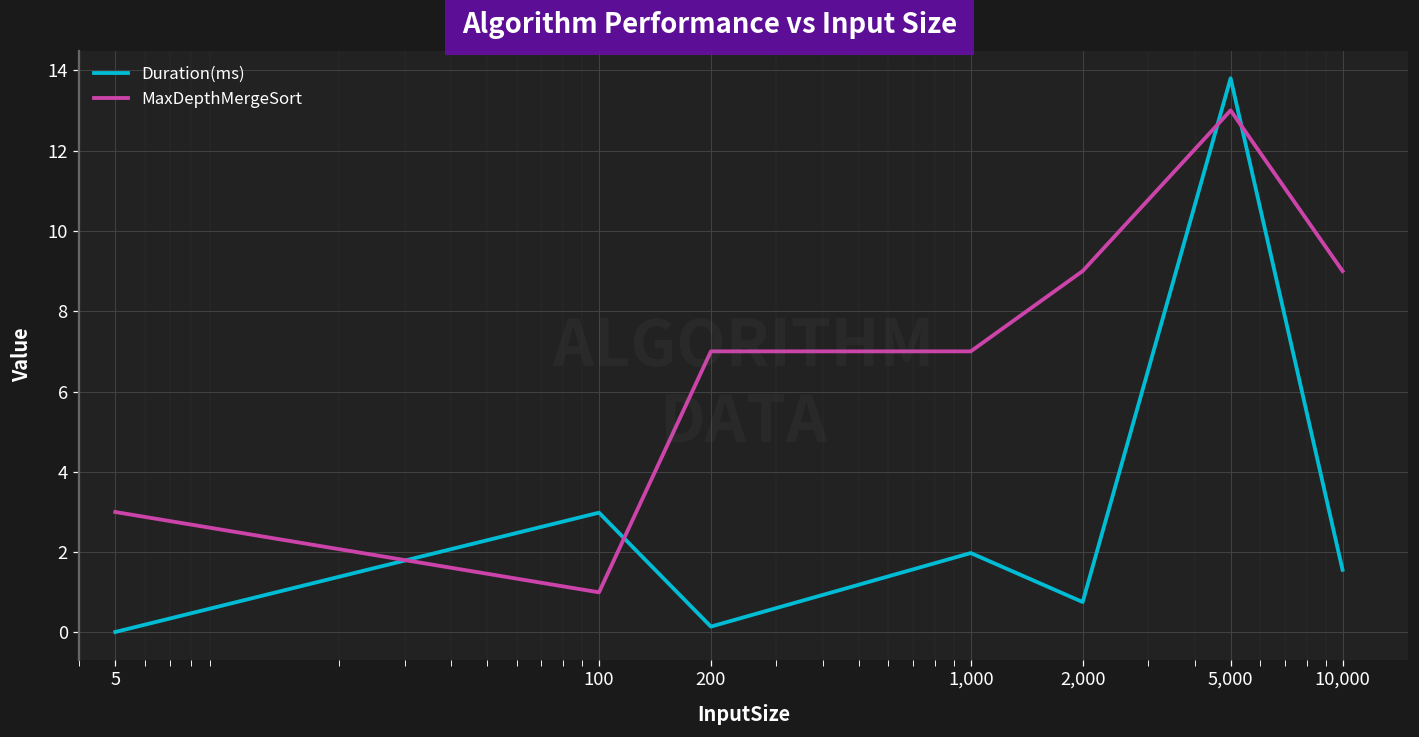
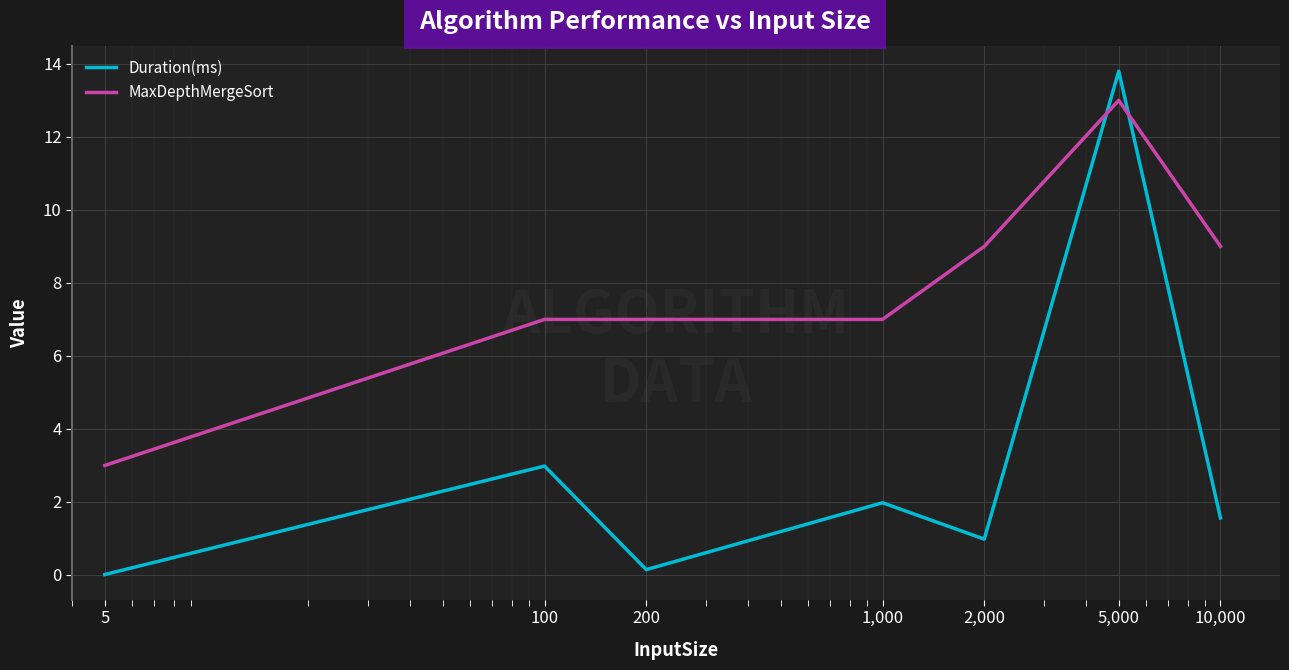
MaxDepthMergeSort, 100: 1 -> 7
Duration(ms), 2,000: 0.8 -> 1.0
